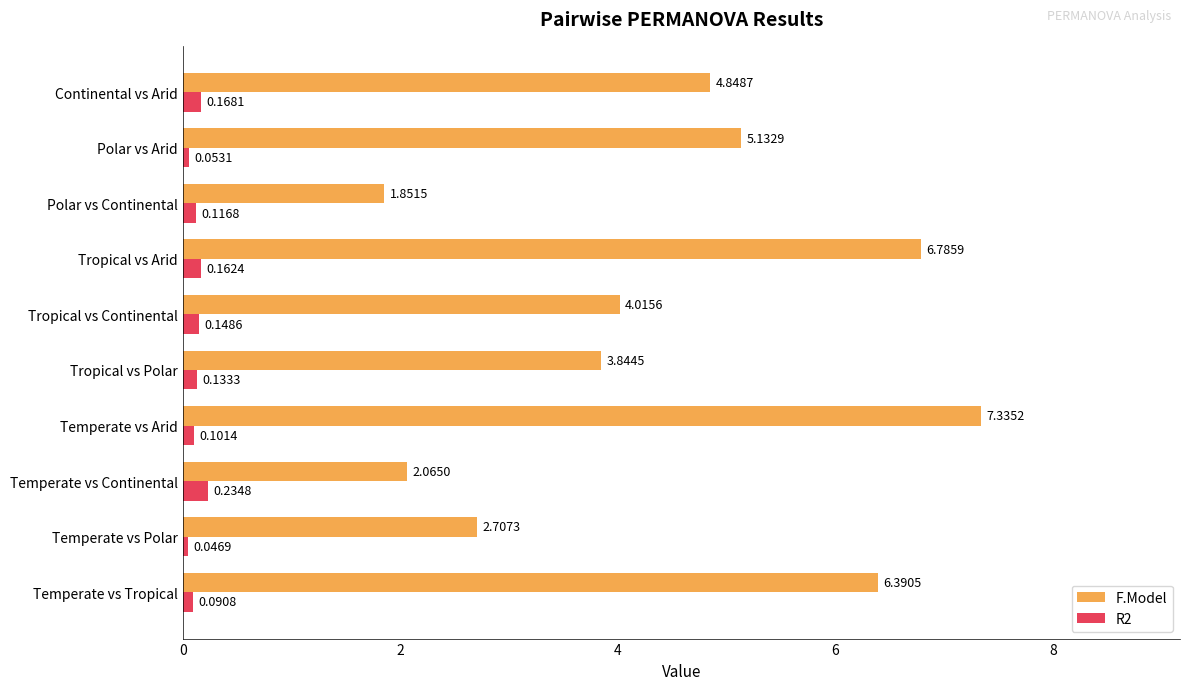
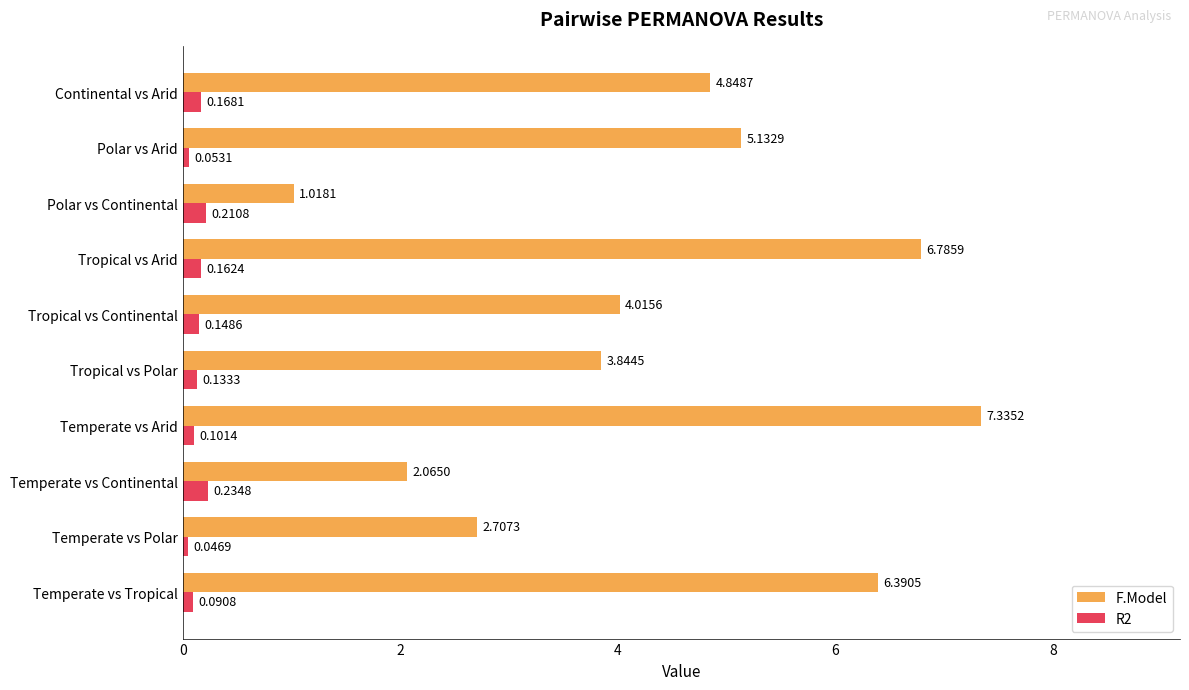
F.Model, Polar vs Continental: 1.8515 -> 1.0181
R2, Polar vs Continental: 0.1168 -> 0.2108
